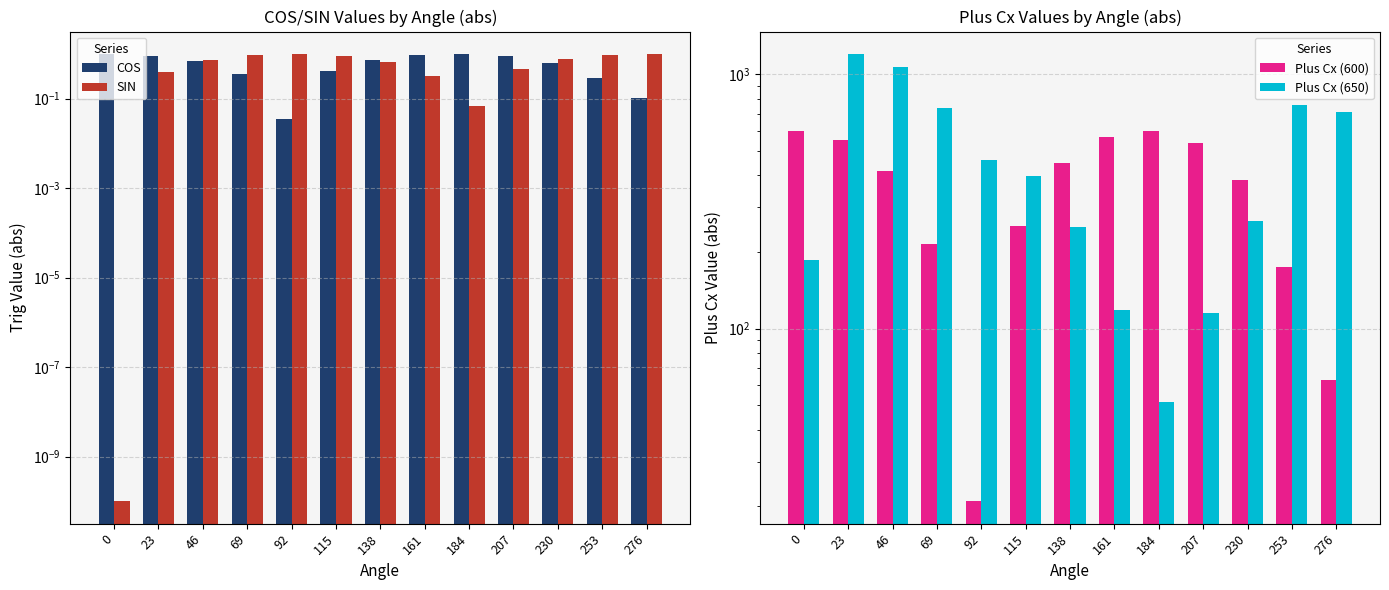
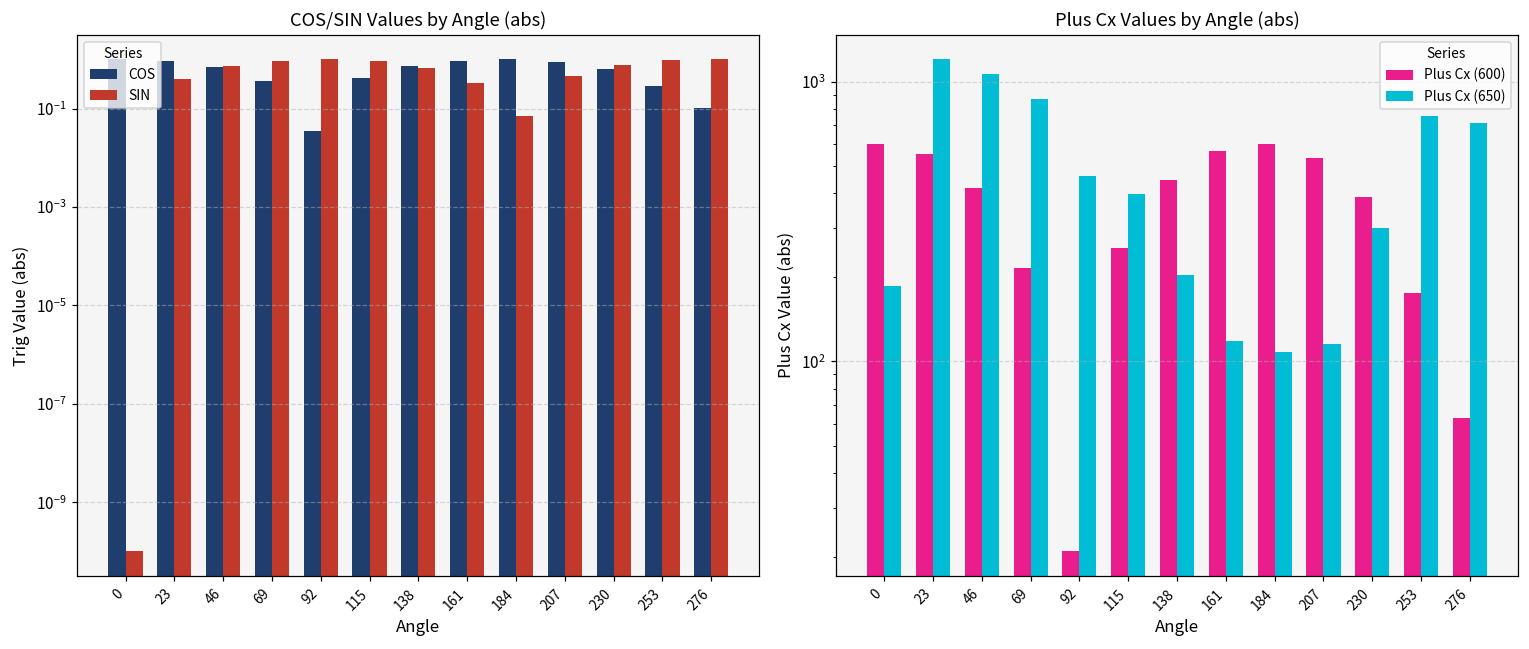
Plus Cx Values by Angle (abs), Plus Cx (650), 69: 740 -> 870
Plus Cx Values by Angle (abs), Plus Cx (650), 138: 250 -> 200
Plus Cx Values by Angle (abs), Plus Cx (650), 184: 51 -> 108
Plus Cx Values by Angle (abs), Plus Cx (650), 230: 260 -> 300
